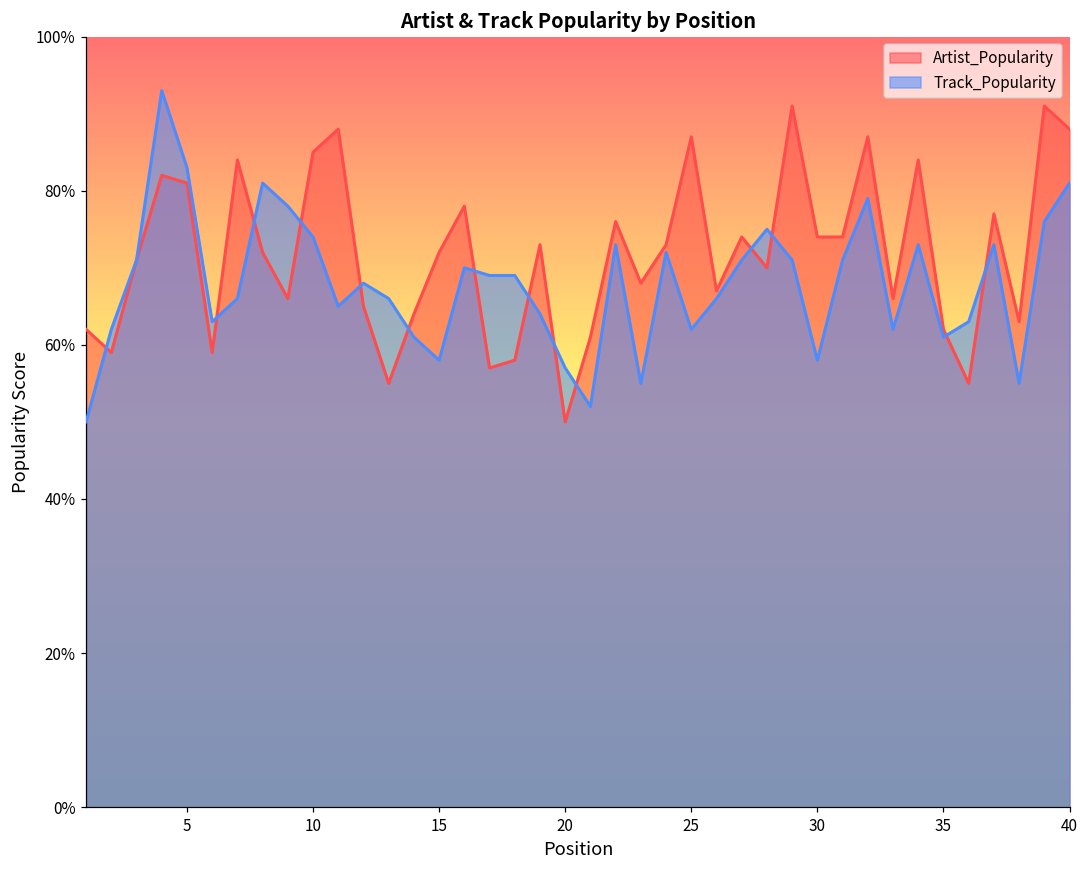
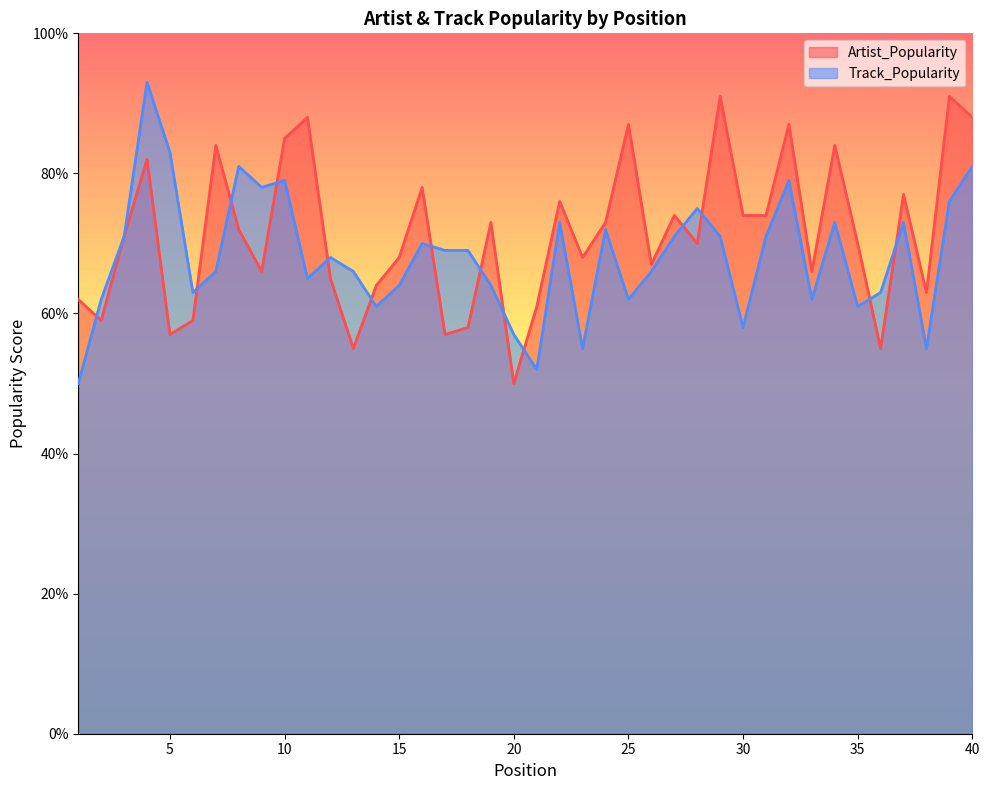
Artist_Popularity, 5: 81% -> 57%
Track_Popularity, 10: 74% -> 79%
Artist_Popularity, 15: 72% -> 68%
Track_Popularity, 15: 58% -> 64%
Artist_Popularity, 35: 62% -> 70%
